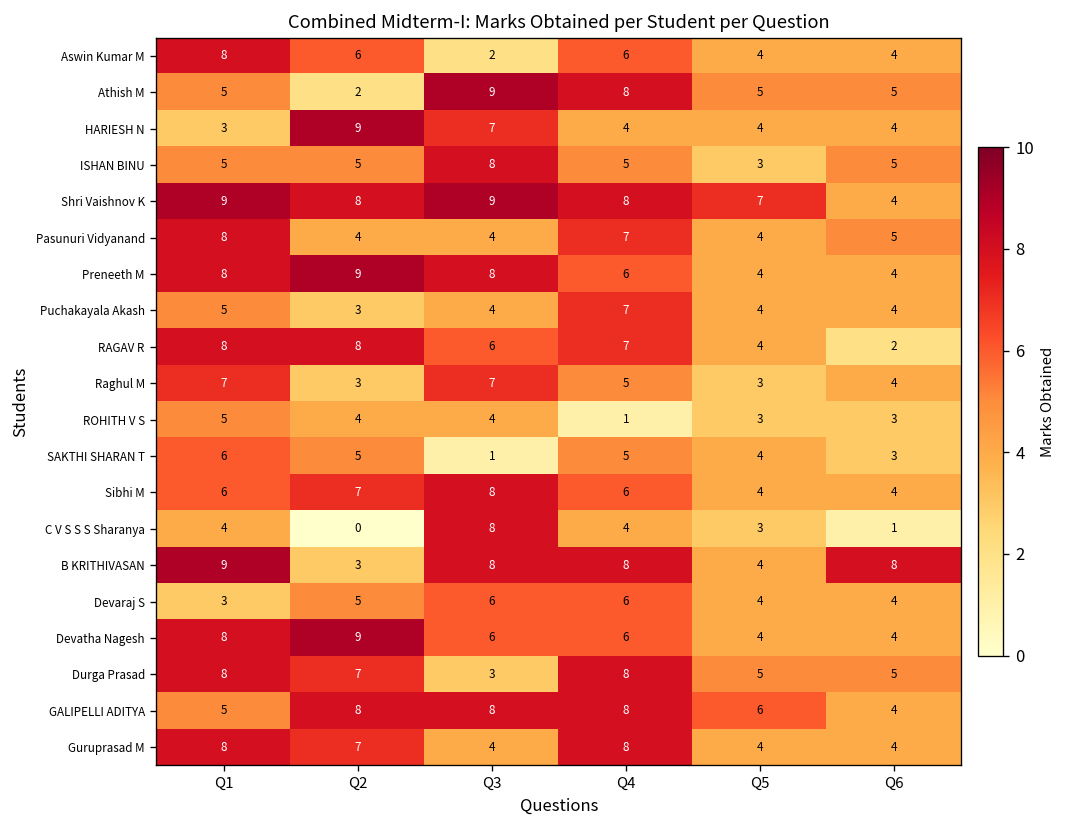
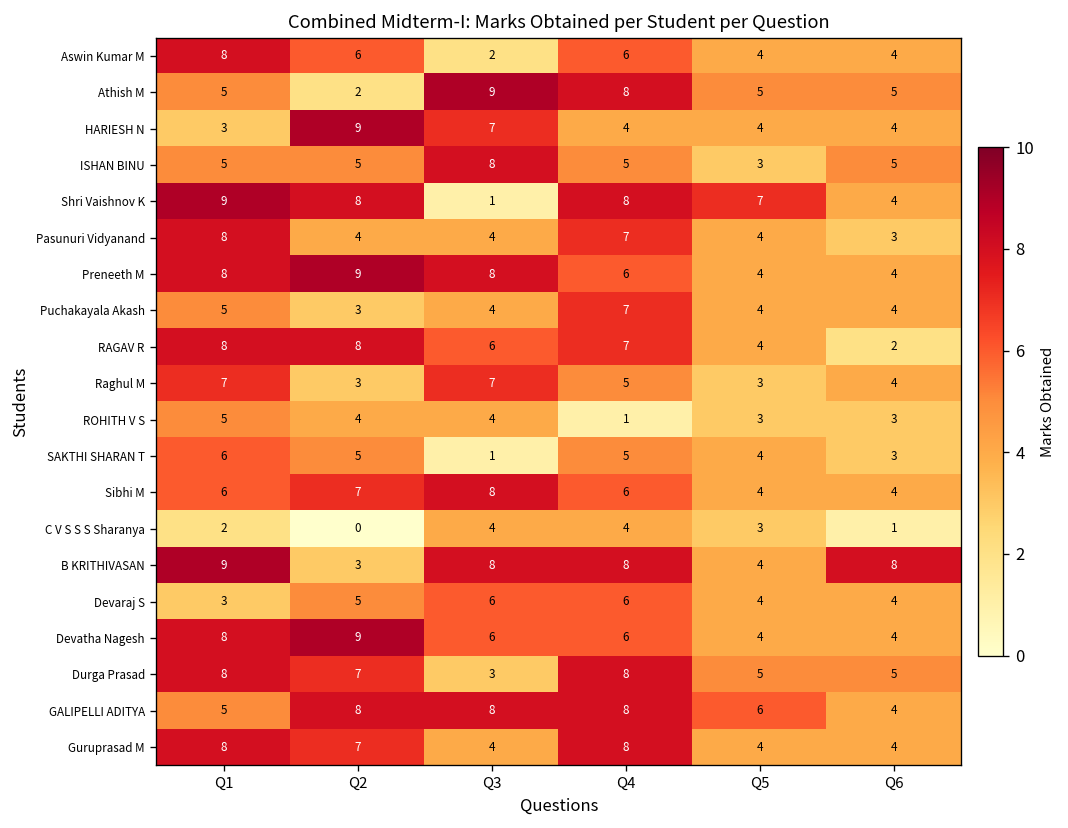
Shri Vaishnov K, Q3: 9 -> 1
Pasunuri Vidyanand, Q6: 5 -> 3
C V S S S Sharanya, Q1: 4 -> 2
C V S S S Sharanya, Q3: 8 -> 4
